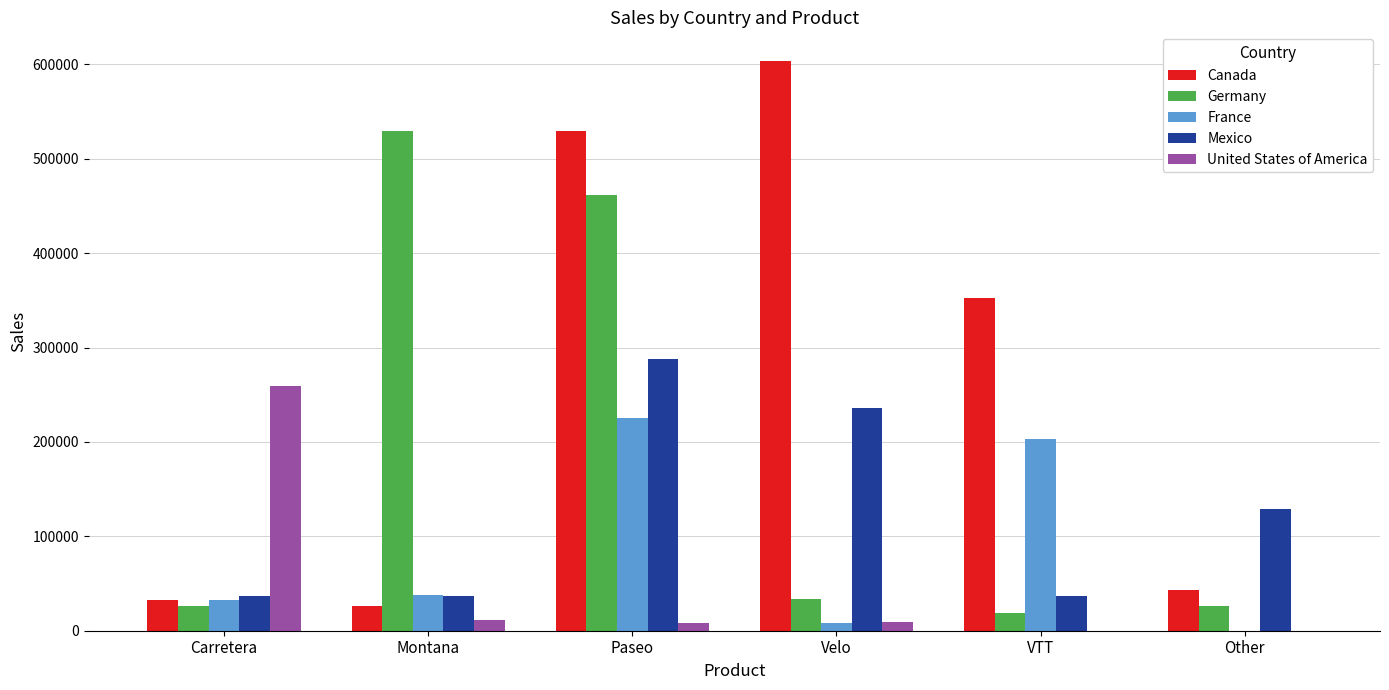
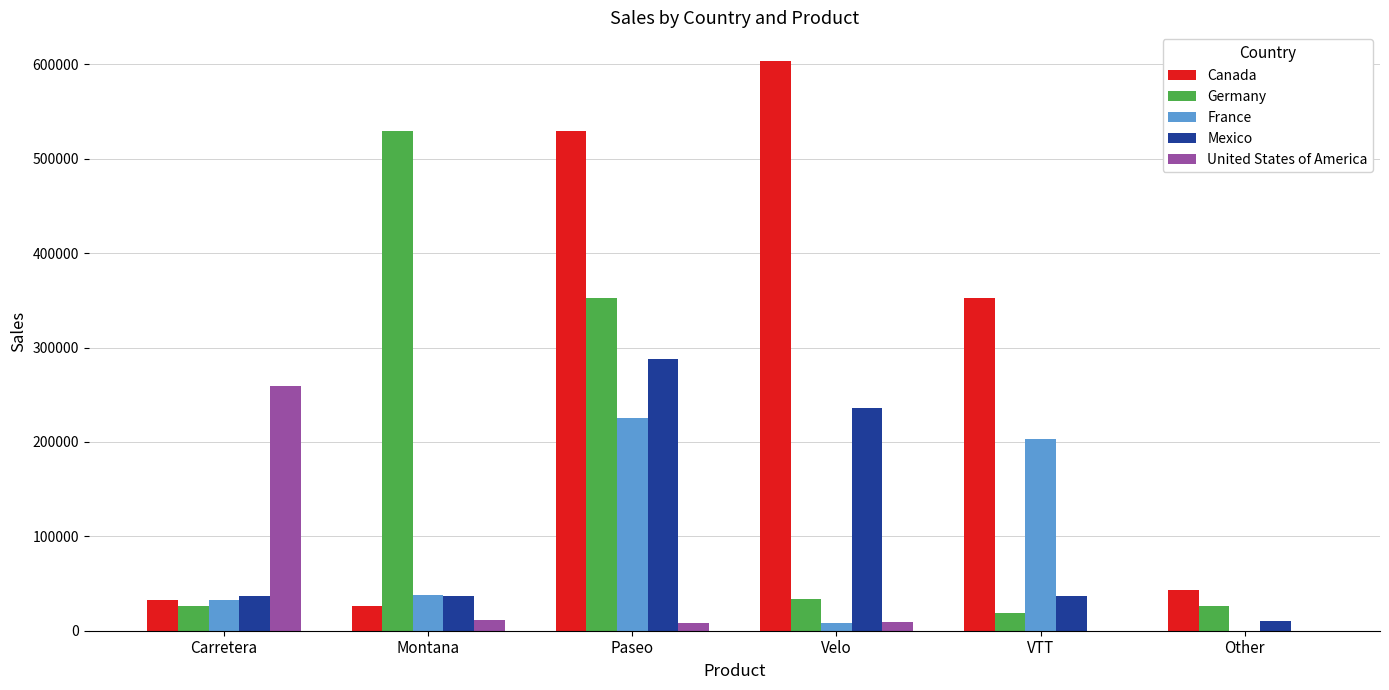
Germany, Paseo: 460000 -> 350000
Mexico, Other: 130000 -> 10000
